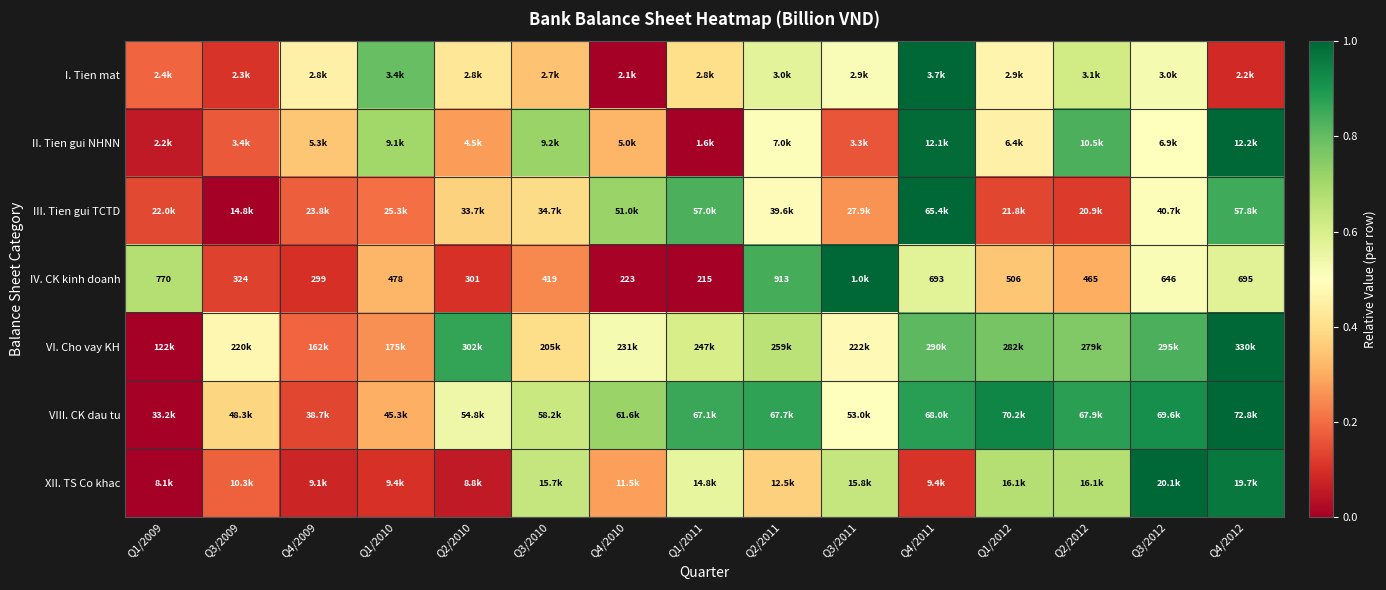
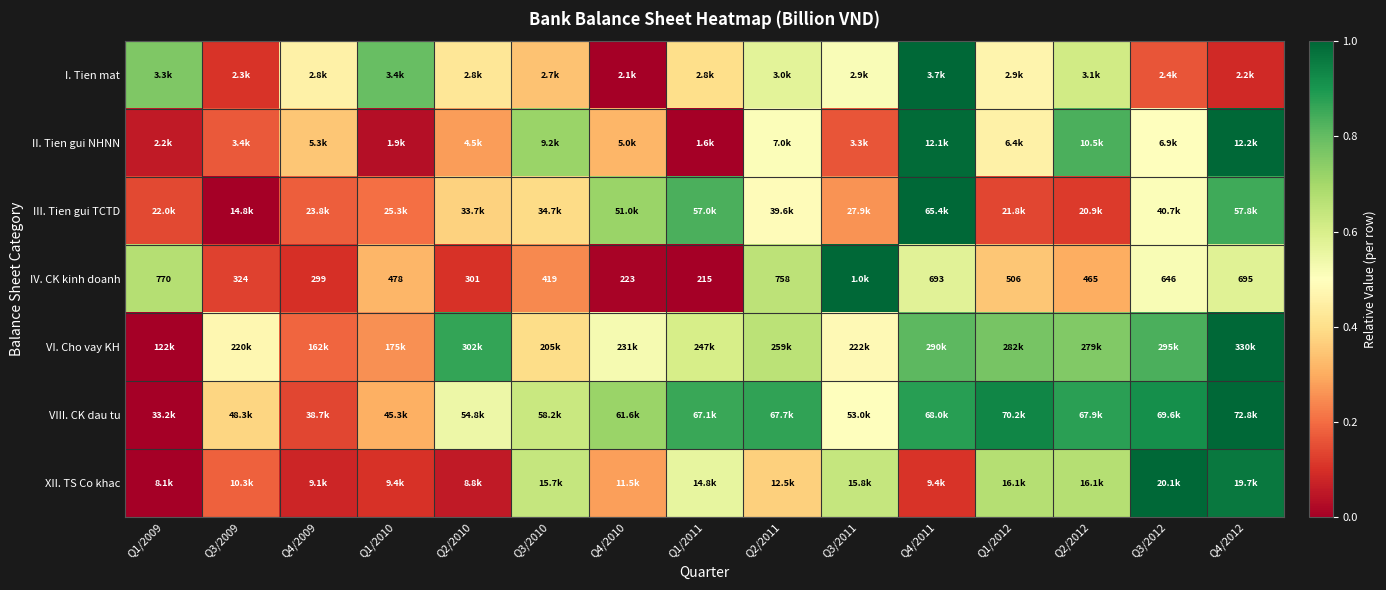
I. Tien mat, Q1/2009: 2.4k -> 3.3k
I. Tien mat, Q3/2012: 3.0k -> 2.4k
II. Tien gui NHNN, Q1/2010: 9.1k -> 1.9k
IV. CK kinh doanh, Q2/2011: 913 -> 758
